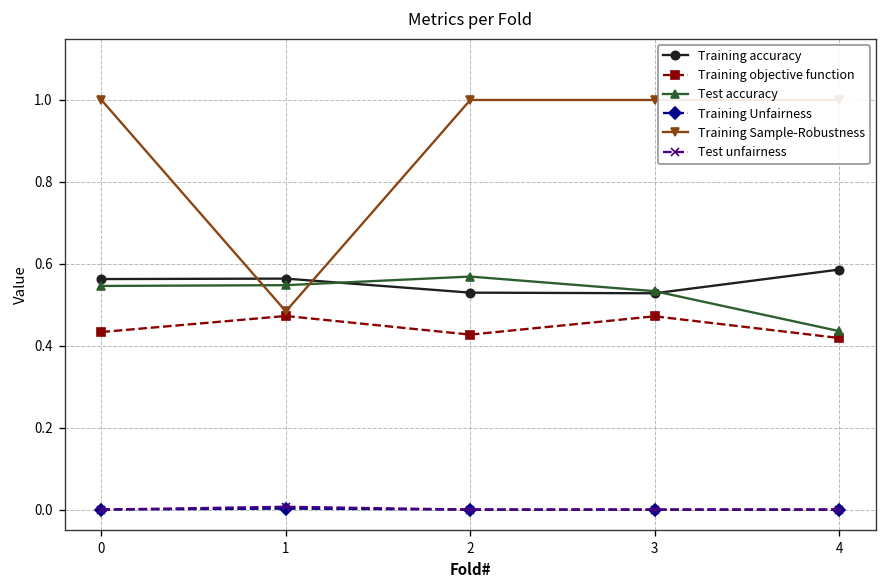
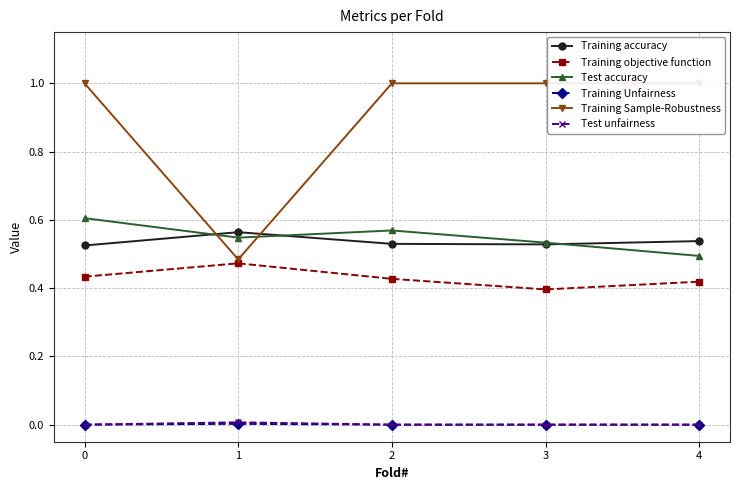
Training accuracy, 0: 0.56 -> 0.52
Test accuracy, 0: 0.55 -> 0.60
Training objective function, 3: 0.47 -> 0.40
Training accuracy, 4: 0.59 -> 0.54
Test accuracy, 4: 0.44 -> 0.49
